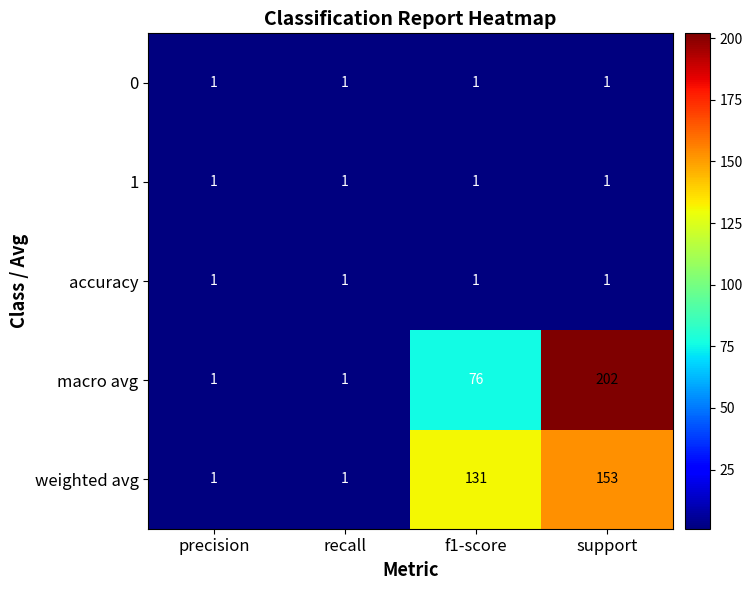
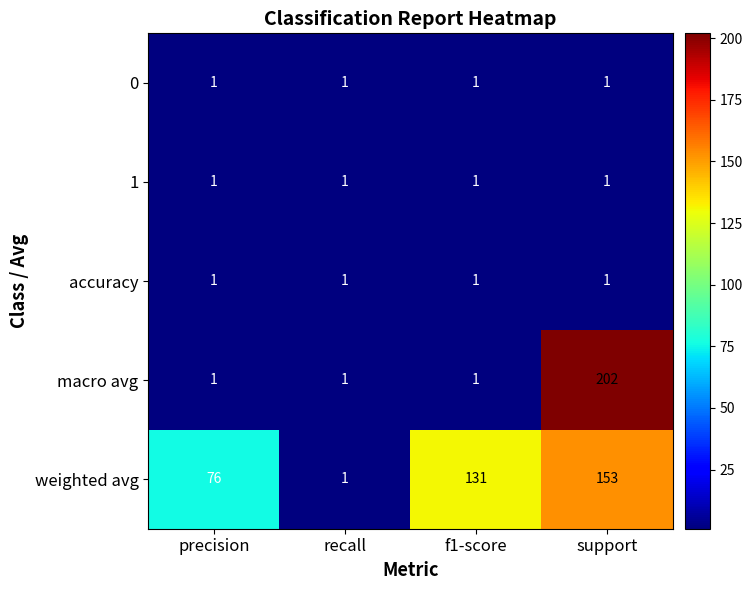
macro avg, f1-score: 76 -> 1
weighted avg, precision: 1 -> 76
